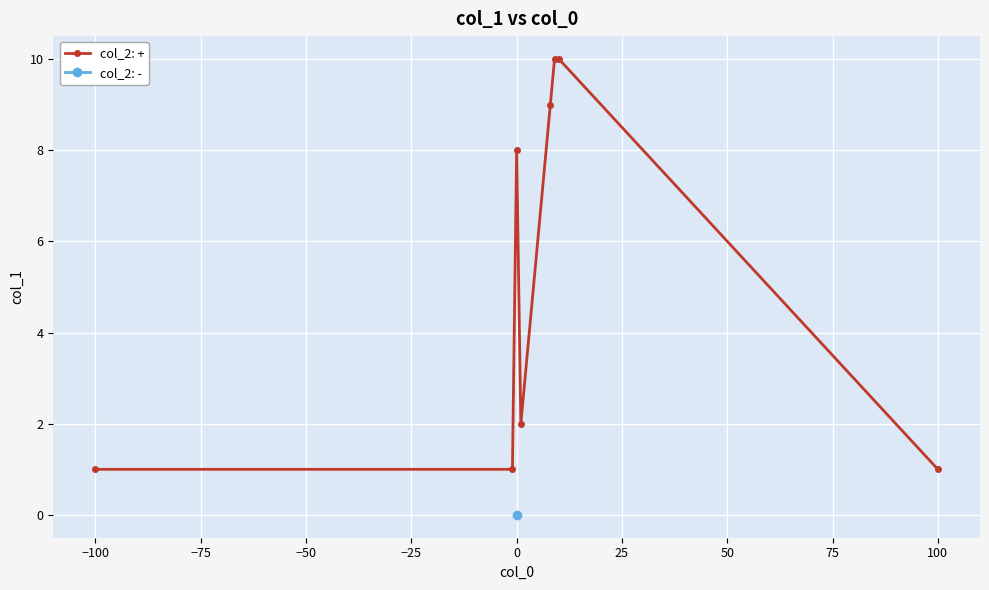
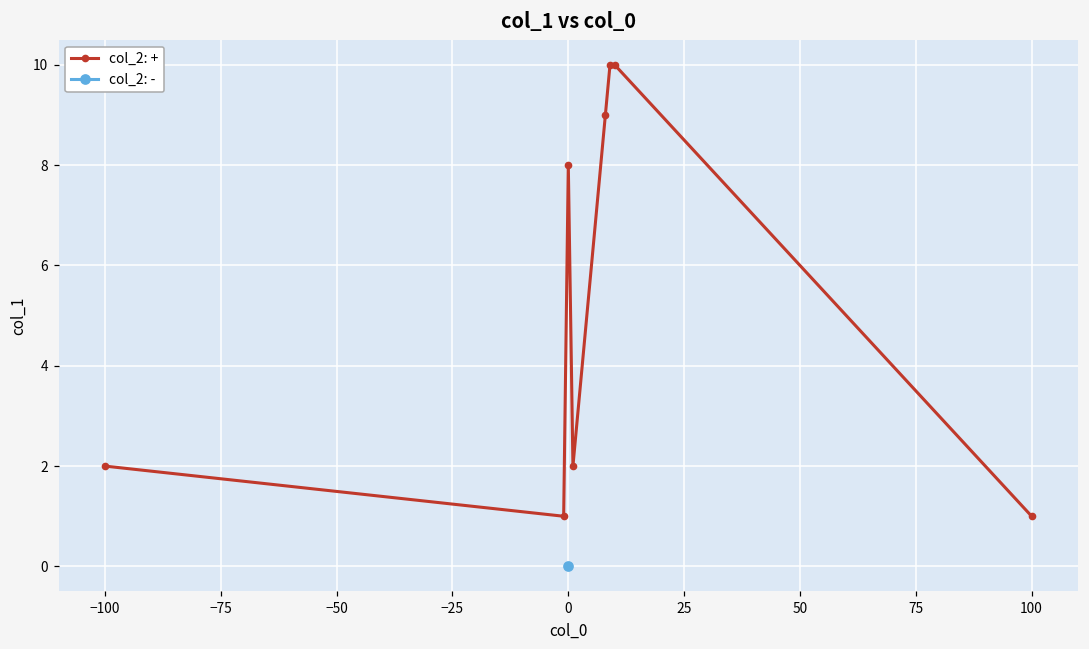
col_2: +, −100: 1 -> 2
